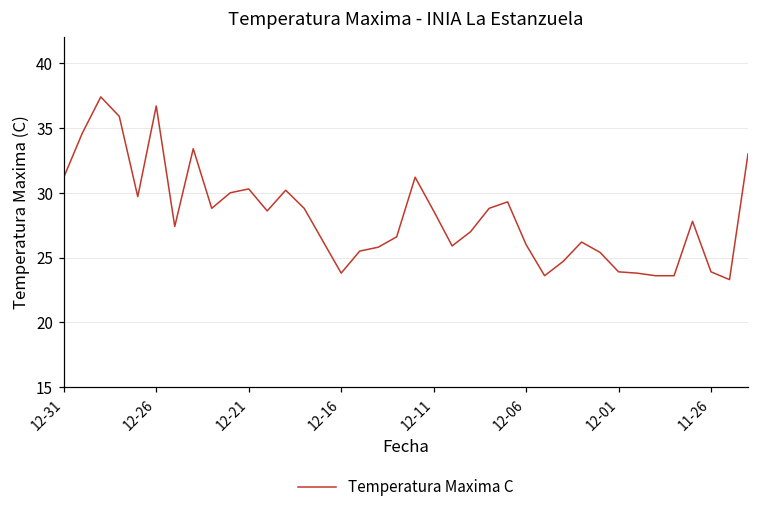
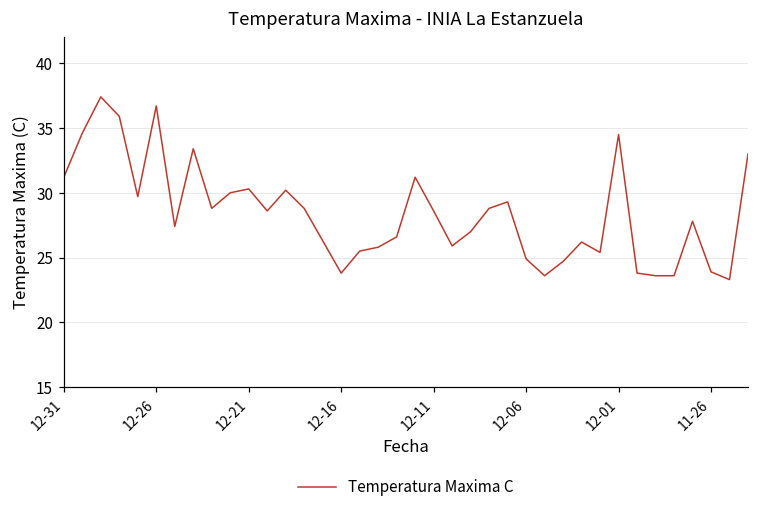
12-06: 26.0 -> 24.9
12-01: 23.9 -> 34.5
